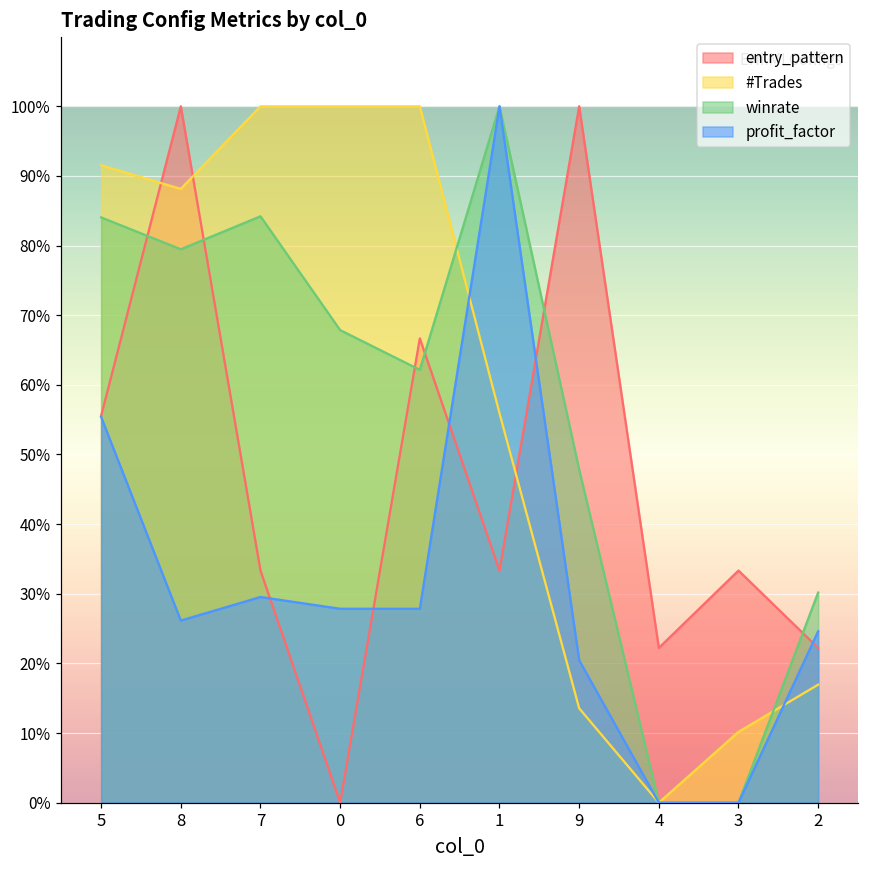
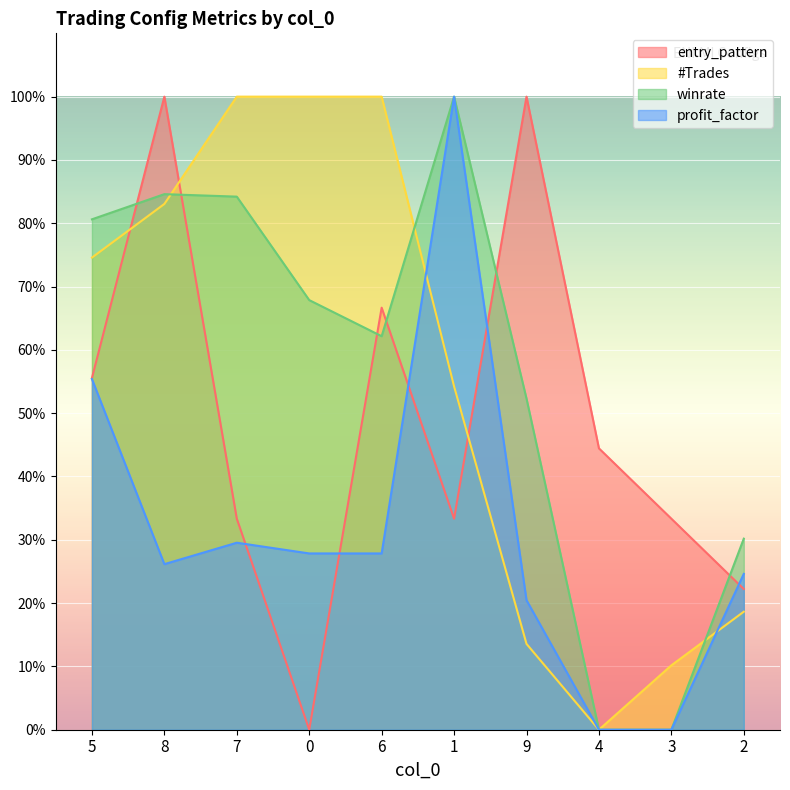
#Trades, 5: 92% -> 75%
winrate, 5: 84% -> 81%
#Trades, 8: 88% -> 83%
winrate, 8: 79% -> 85%
#Trades, 1: 56% -> 54%
winrate, 9: 48% -> 52%
entry_pattern, 4: 22% -> 44%
#Trades, 2: 17% -> 19%
